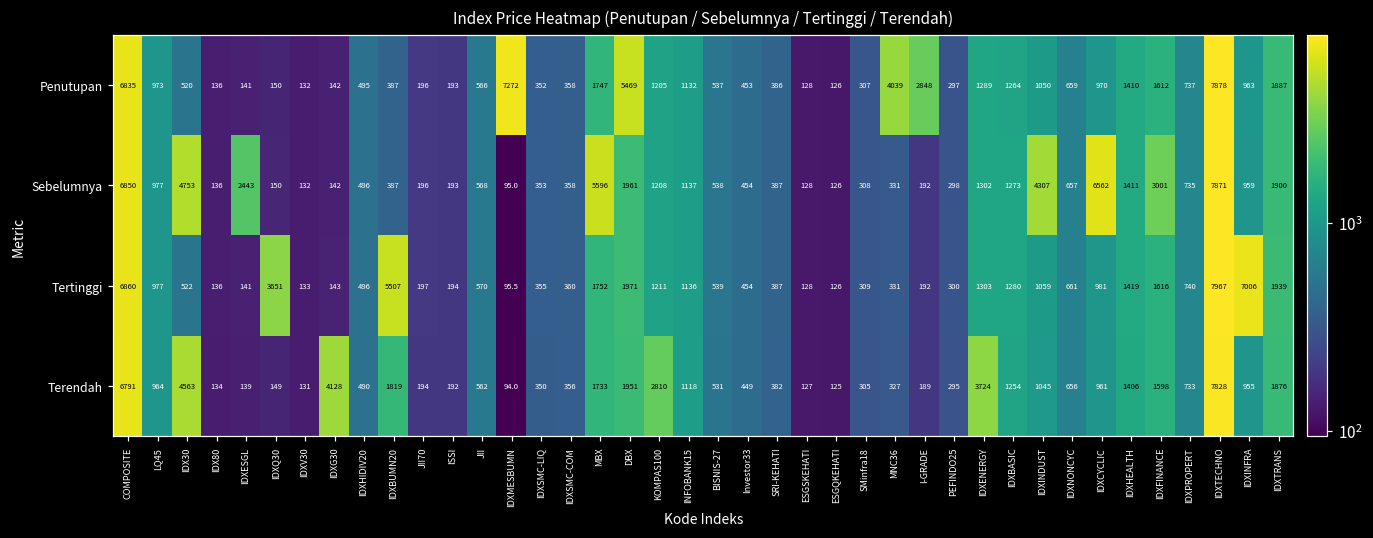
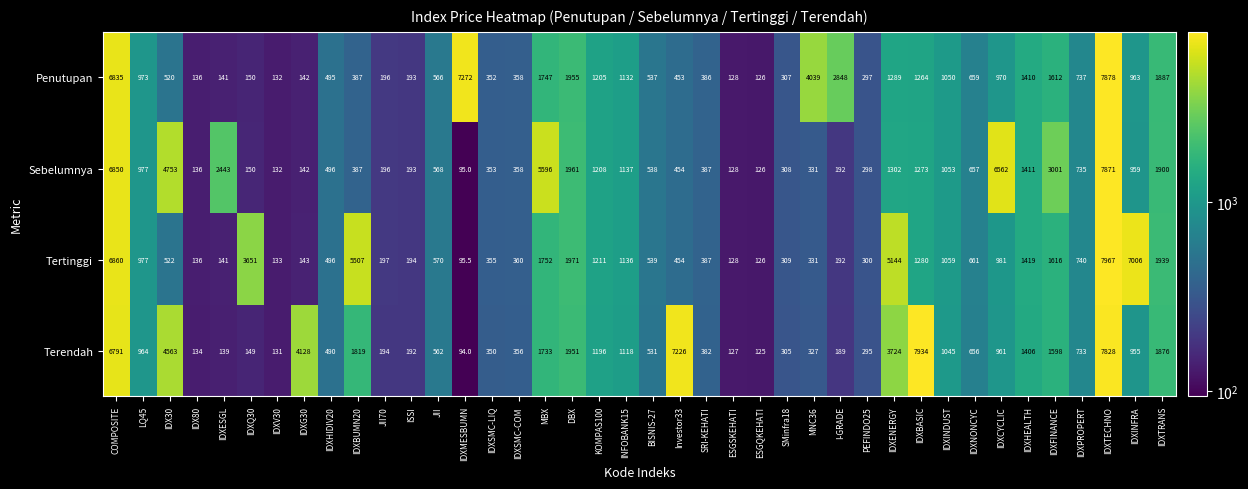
Penutupan, DBX: 5469 -> 1955
Sebelumnya, IDXINDUST: 4307 -> 1053
Tertinggi, IDXENERGY: 1303 -> 5144
Terendah, KOMPAS100: 2810 -> 1196
Terendah, Investor33: 449 -> 7226
Terendah, IDXBASIC: 1254 -> 7934
